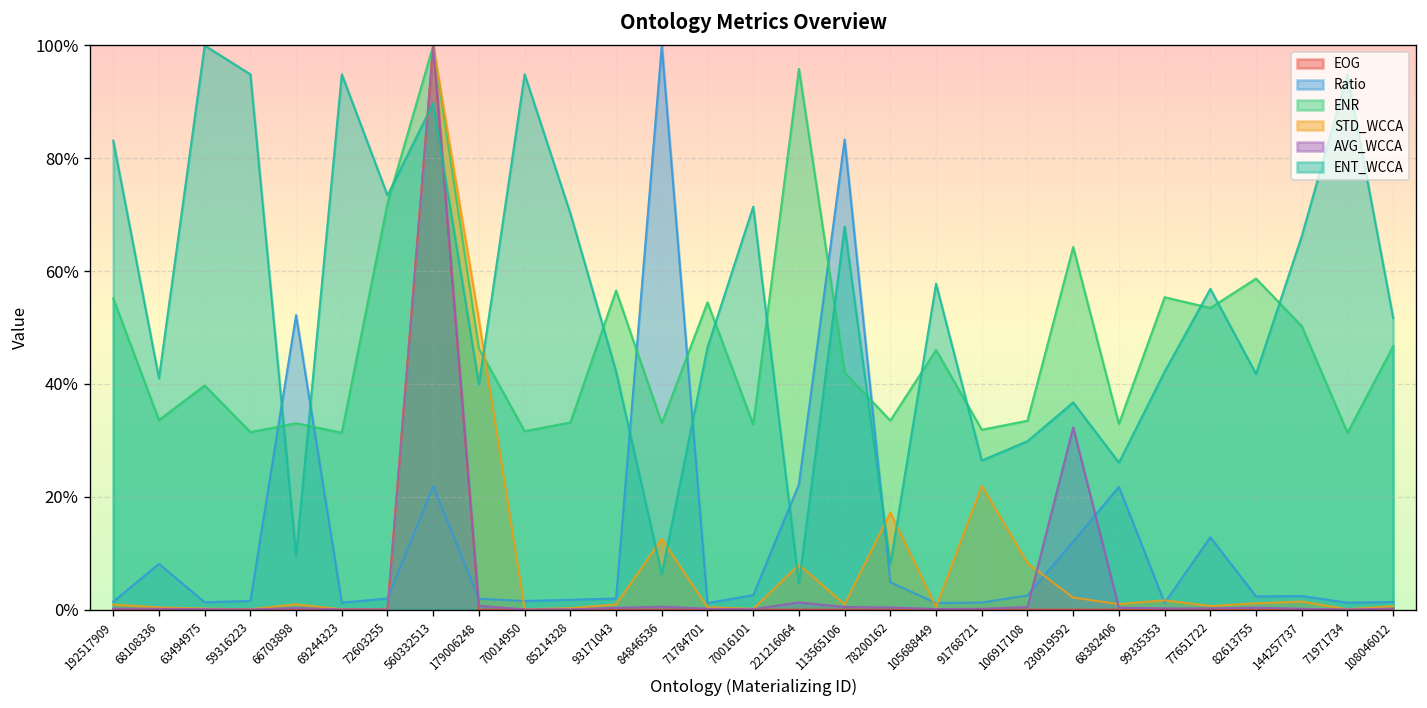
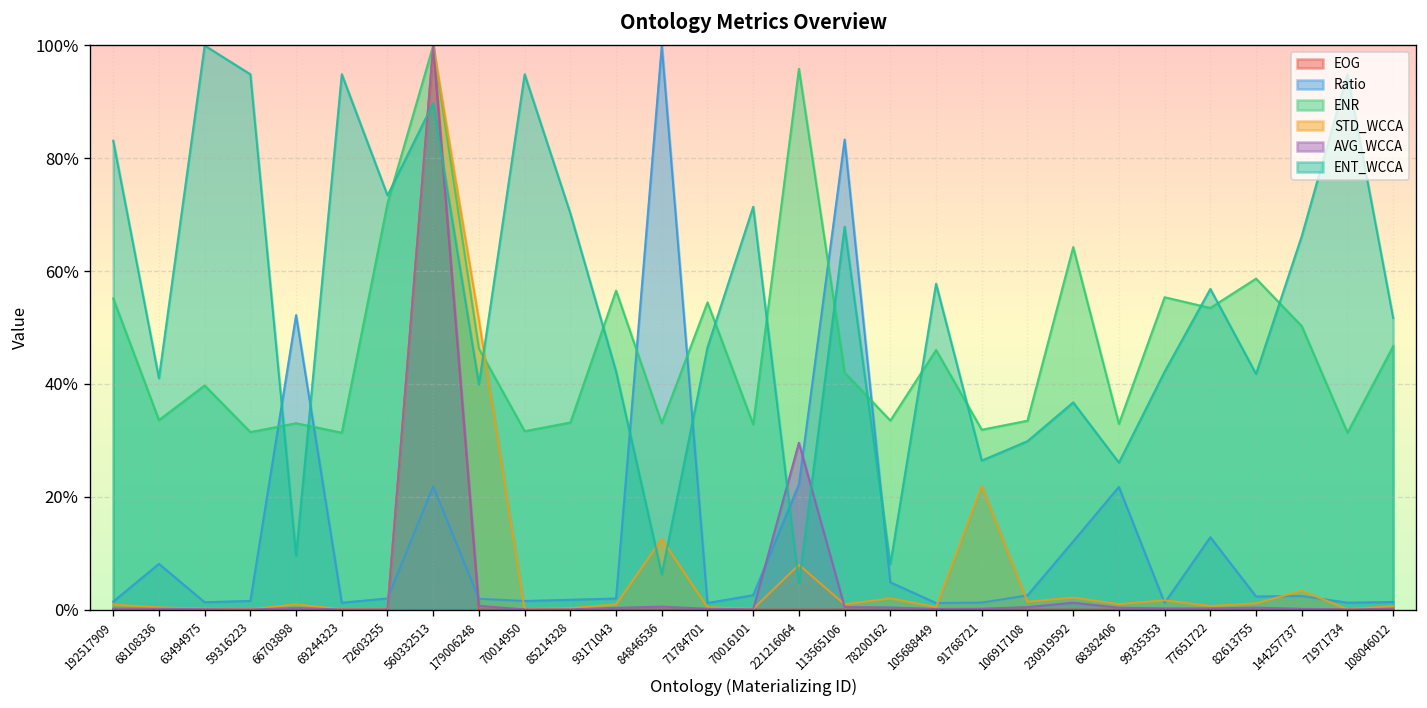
AVG_WCCA, 221216064: 1% -> 30%
STD_WCCA, 78200162: 17% -> 2%
STD_WCCA, 106917108: 8% -> 1%
AVG_WCCA, 230919592: 32% -> 1%
STD_WCCA, 144257737: 1% -> 3%
